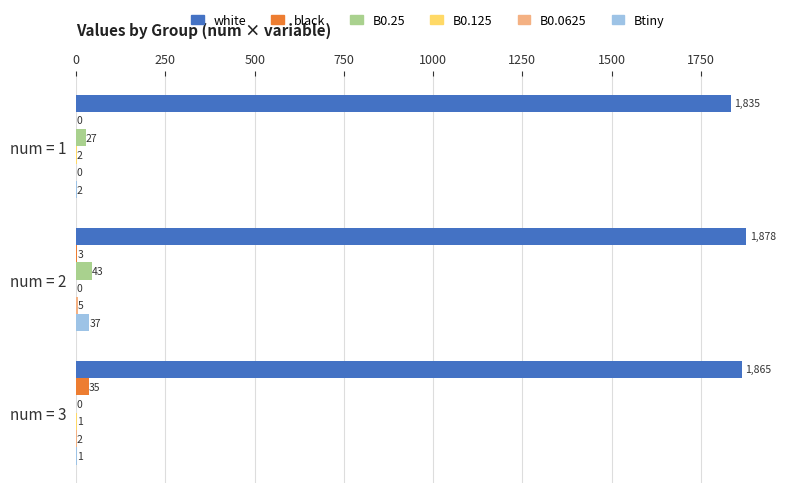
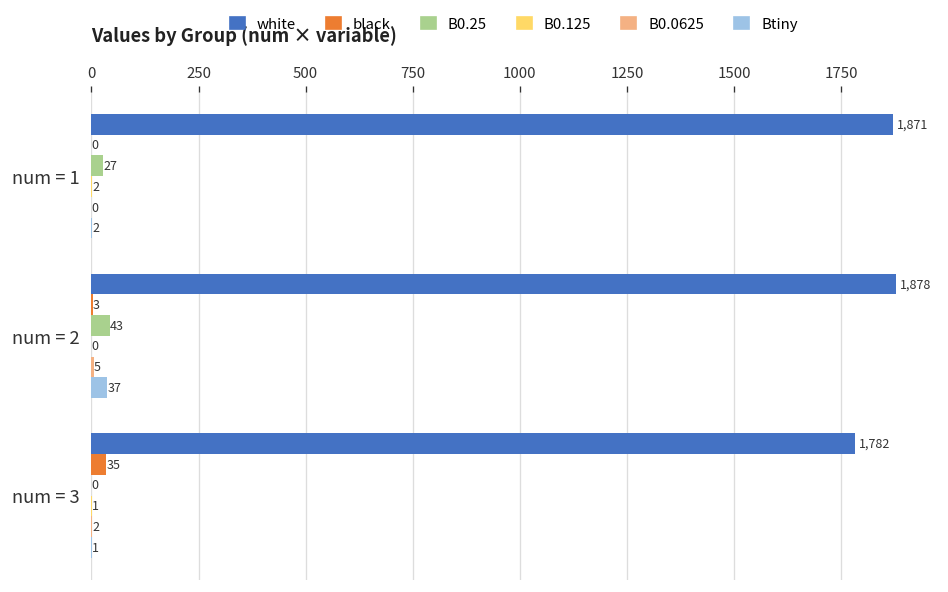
white, num = 1: 1,835 -> 1,871
white, num = 3: 1,865 -> 1,782
